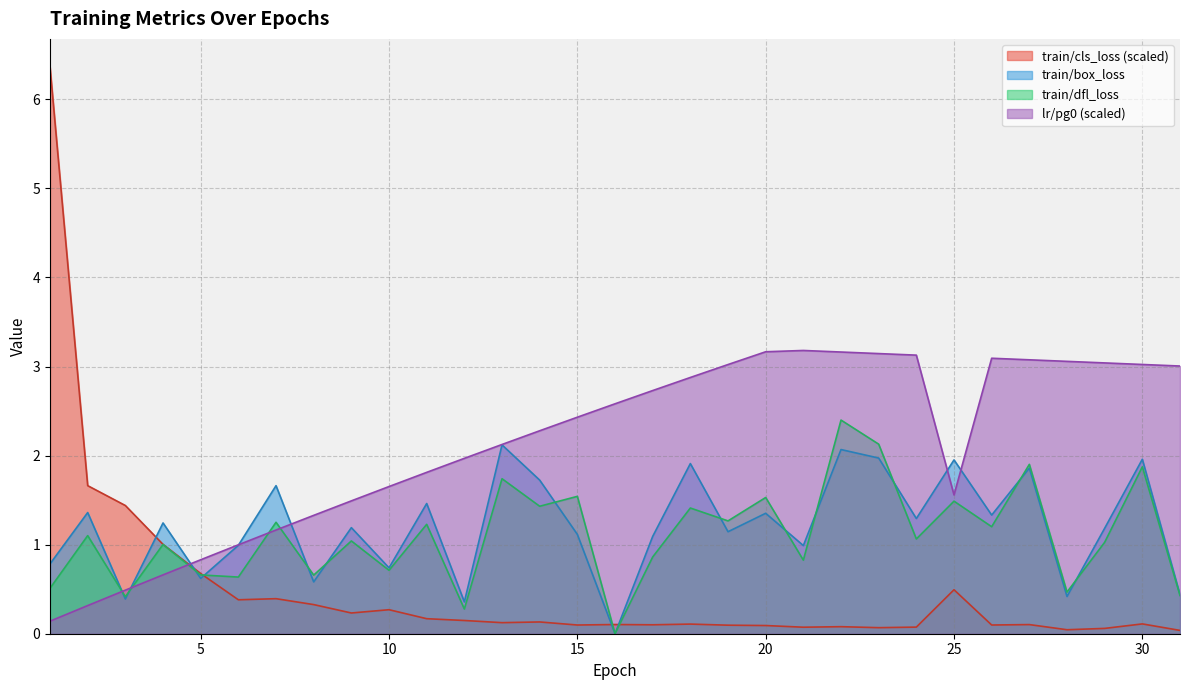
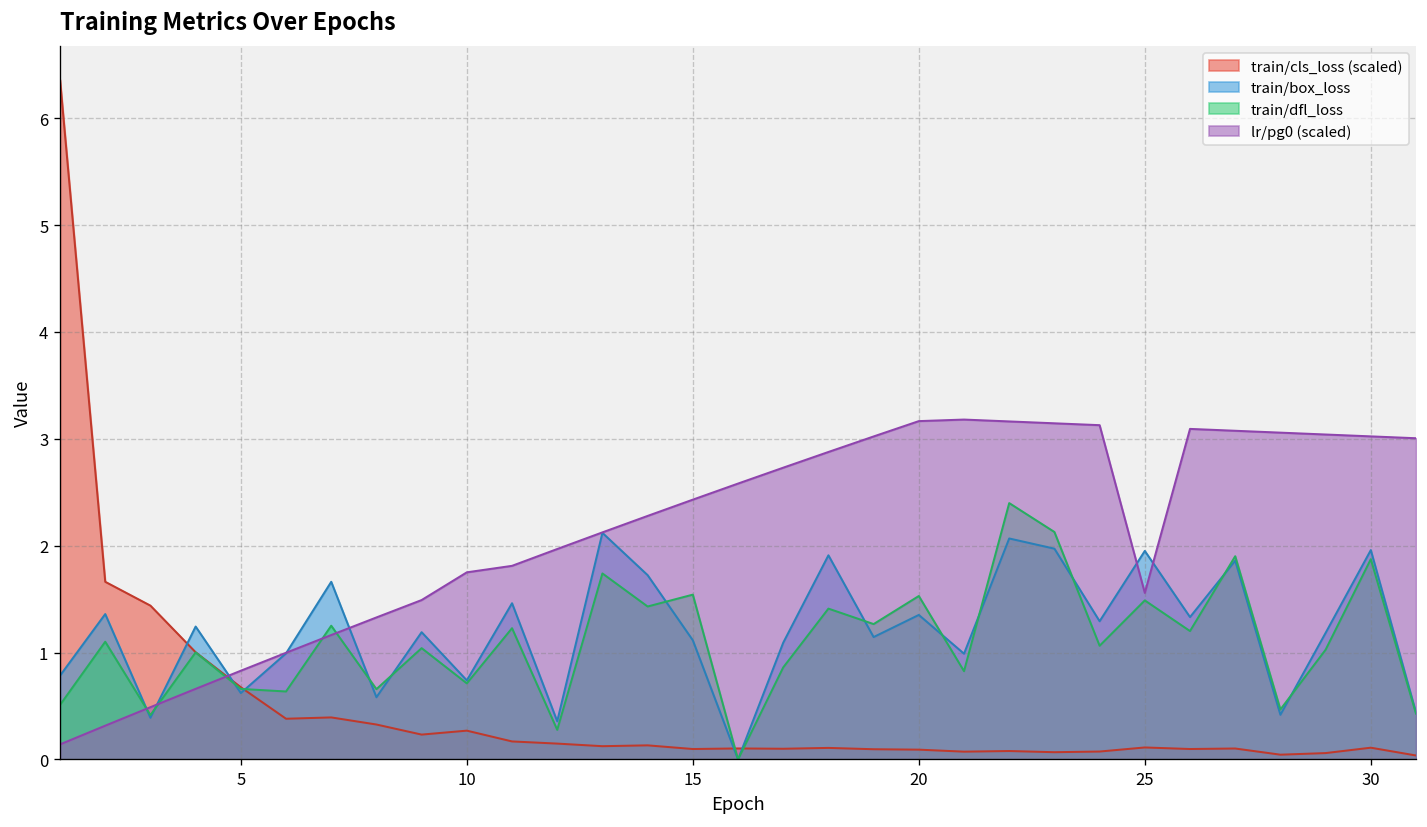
lr/pg0 (scaled), 10: 1.7 -> 1.8
train/cls_loss (scaled), 25: 0.5 -> 0.1
